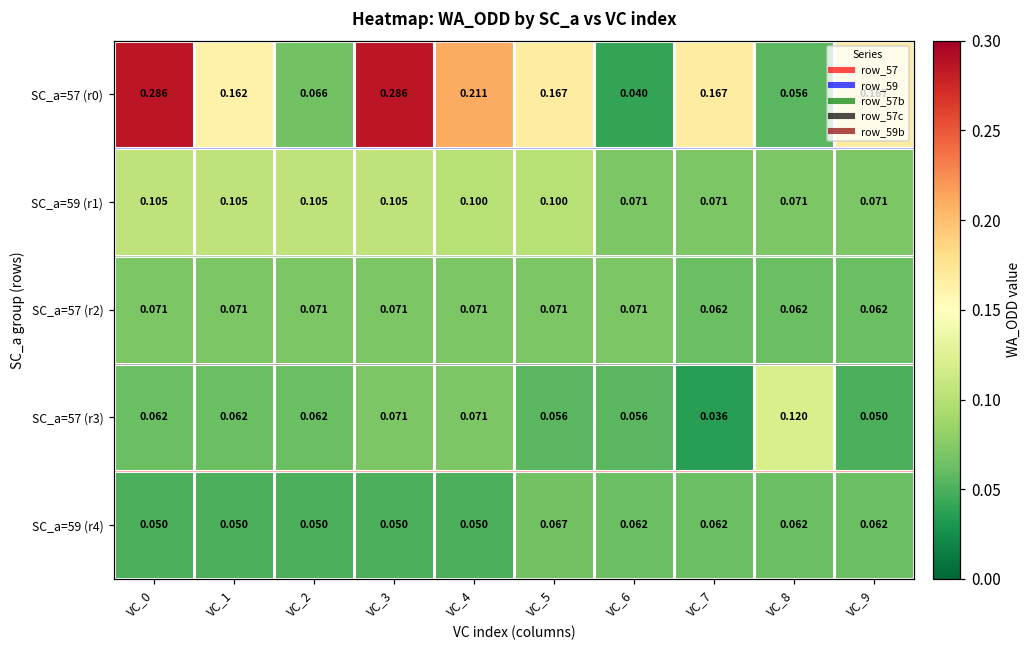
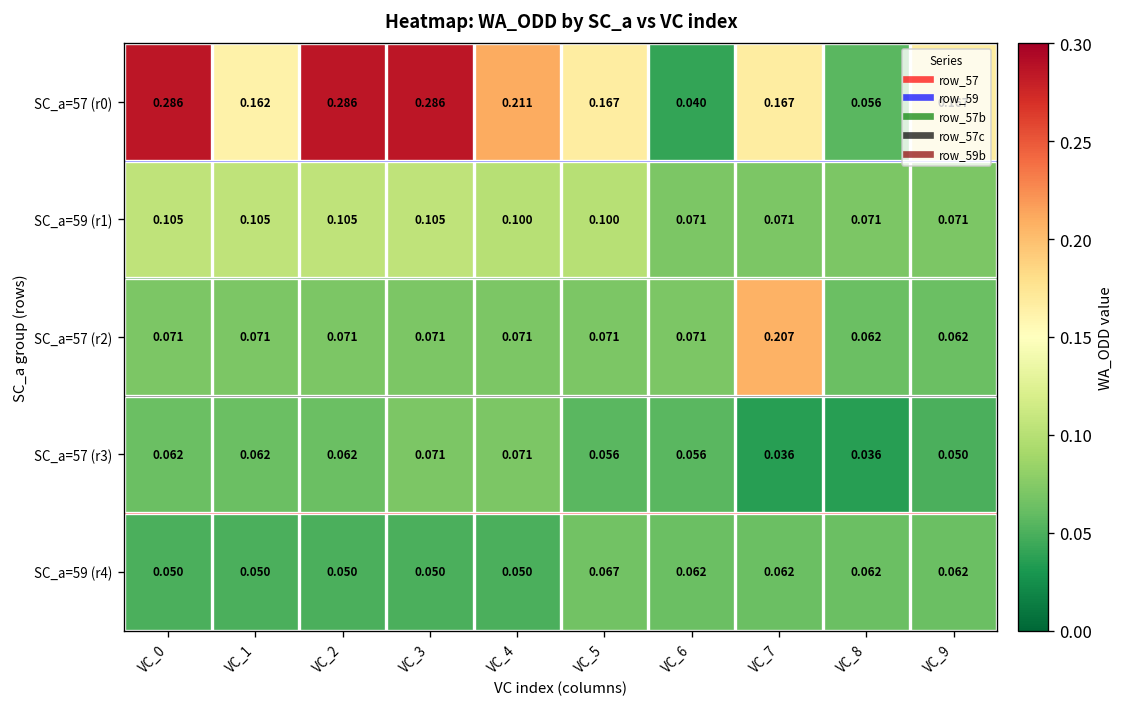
SC_a=57 (r0), VC_2: 0.066 -> 0.286
SC_a=57 (r2), VC_7: 0.062 -> 0.207
SC_a=57 (r3), VC_8: 0.120 -> 0.036
